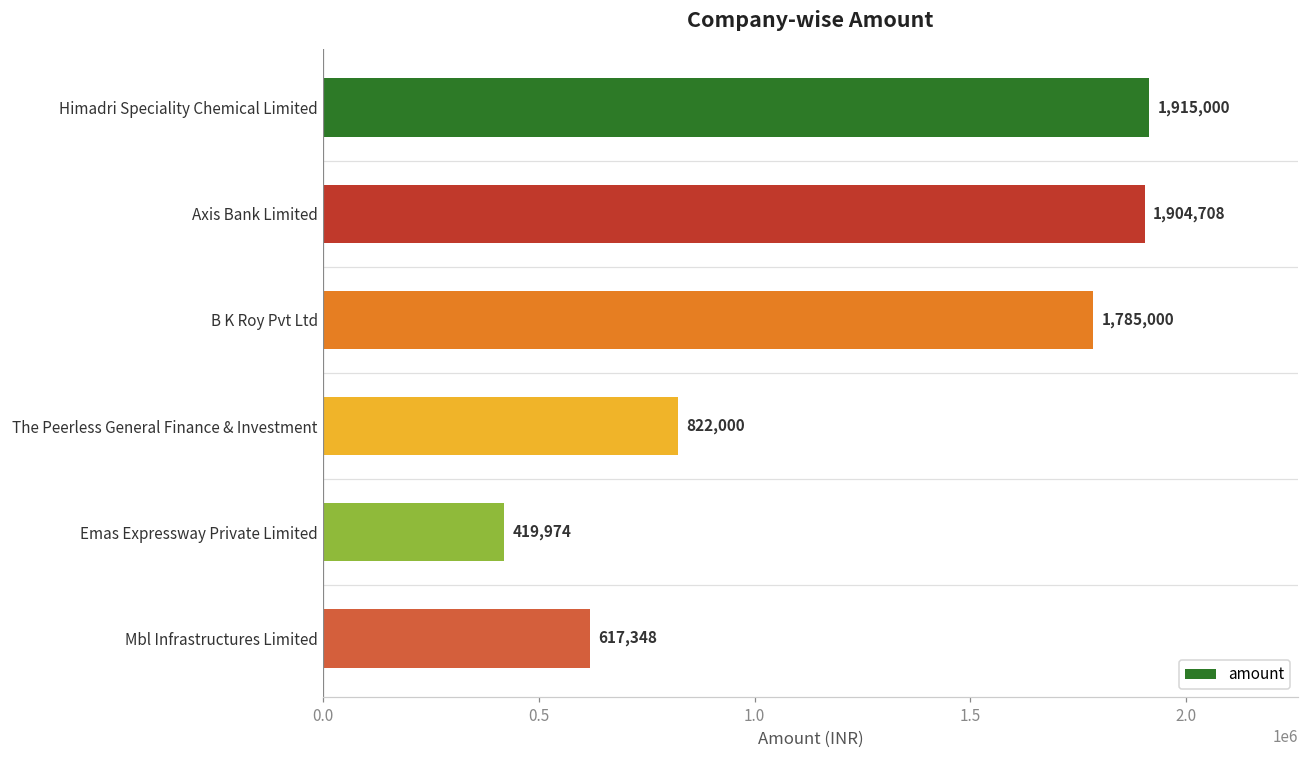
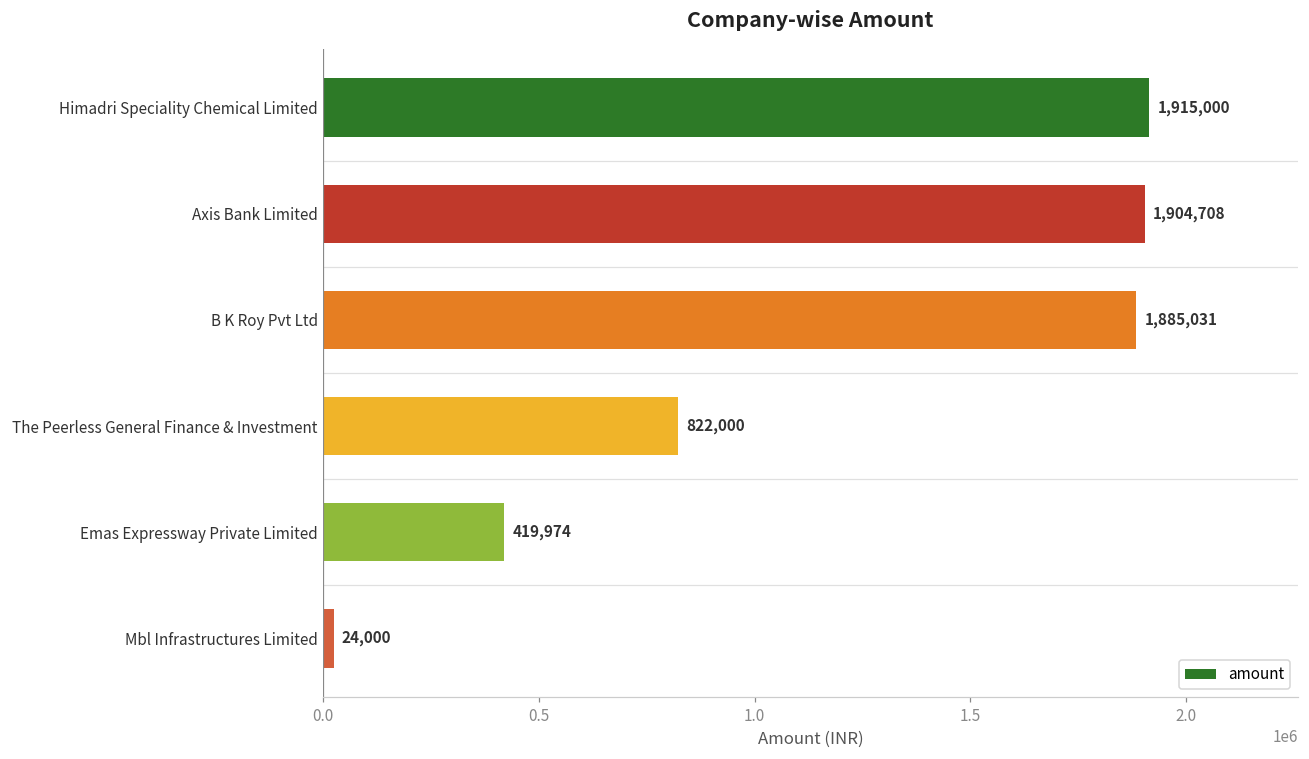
B K Roy Pvt Ltd: 1,785,000 -> 1,885,031
Mbl Infrastructures Limited: 617,348 -> 24,000
